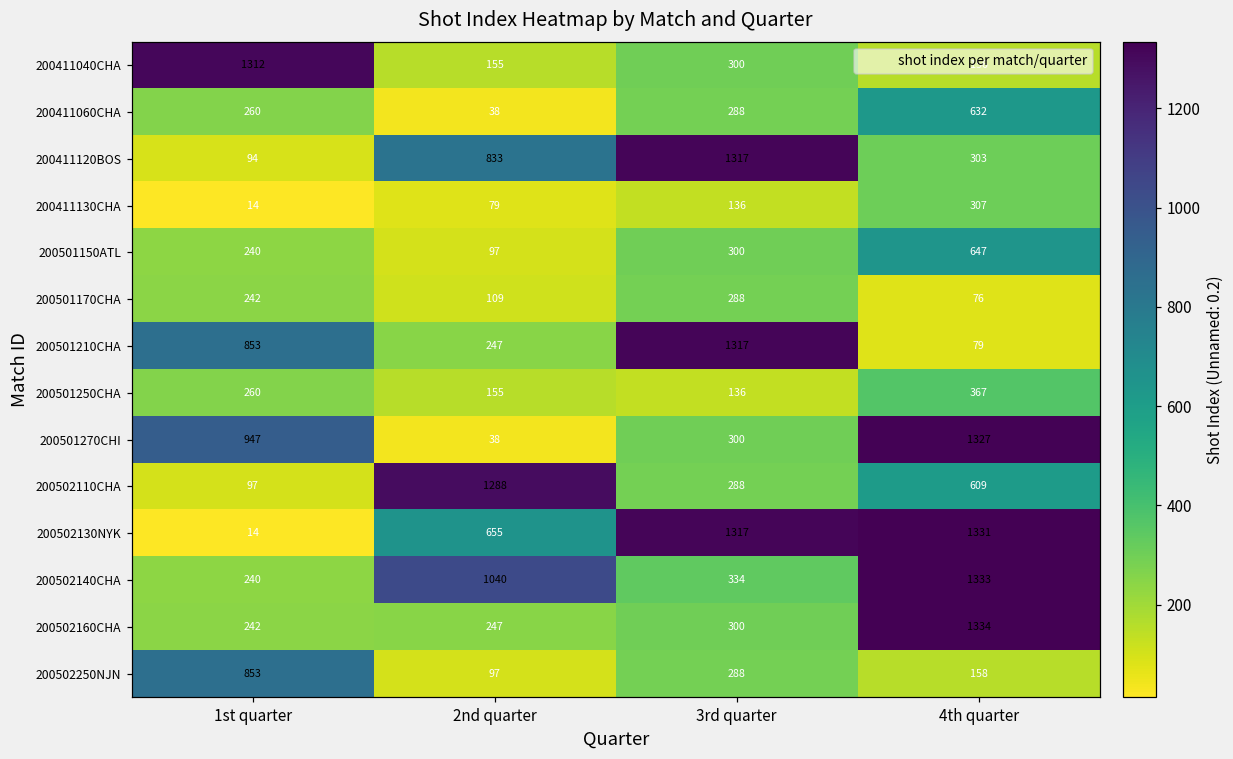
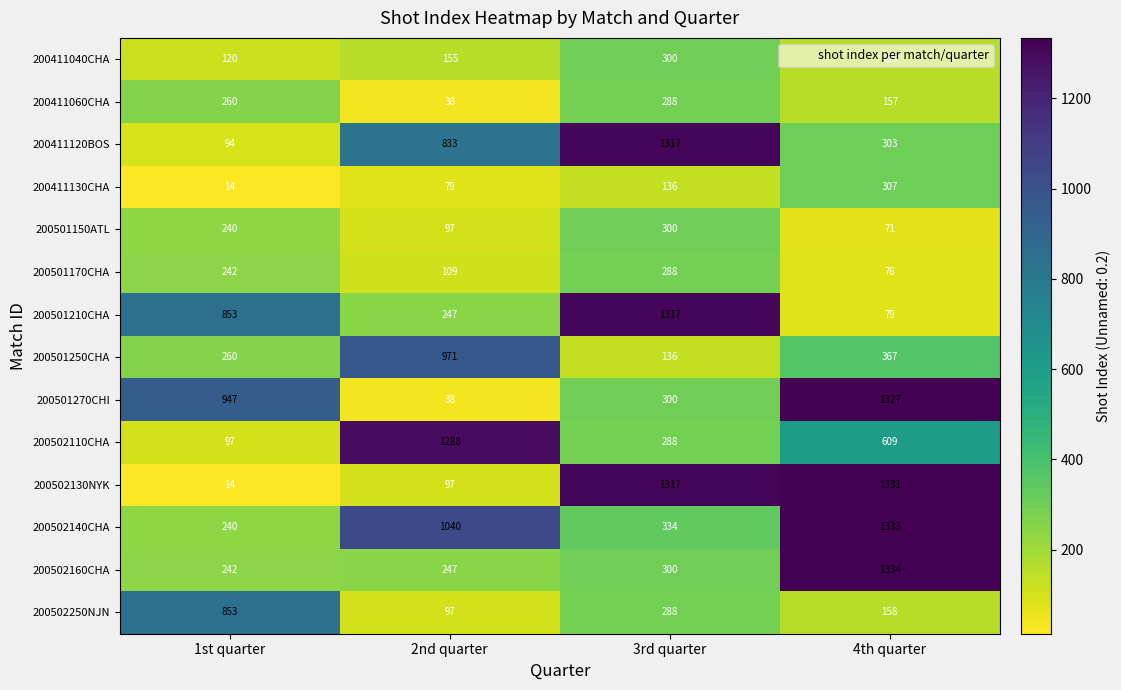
200411040CHA, 1st quarter: 1312 -> 120
200411060CHA, 4th quarter: 632 -> 157
200501150ATL, 4th quarter: 647 -> 71
200501250CHA, 2nd quarter: 155 -> 971
200502130NYK, 2nd quarter: 655 -> 97
